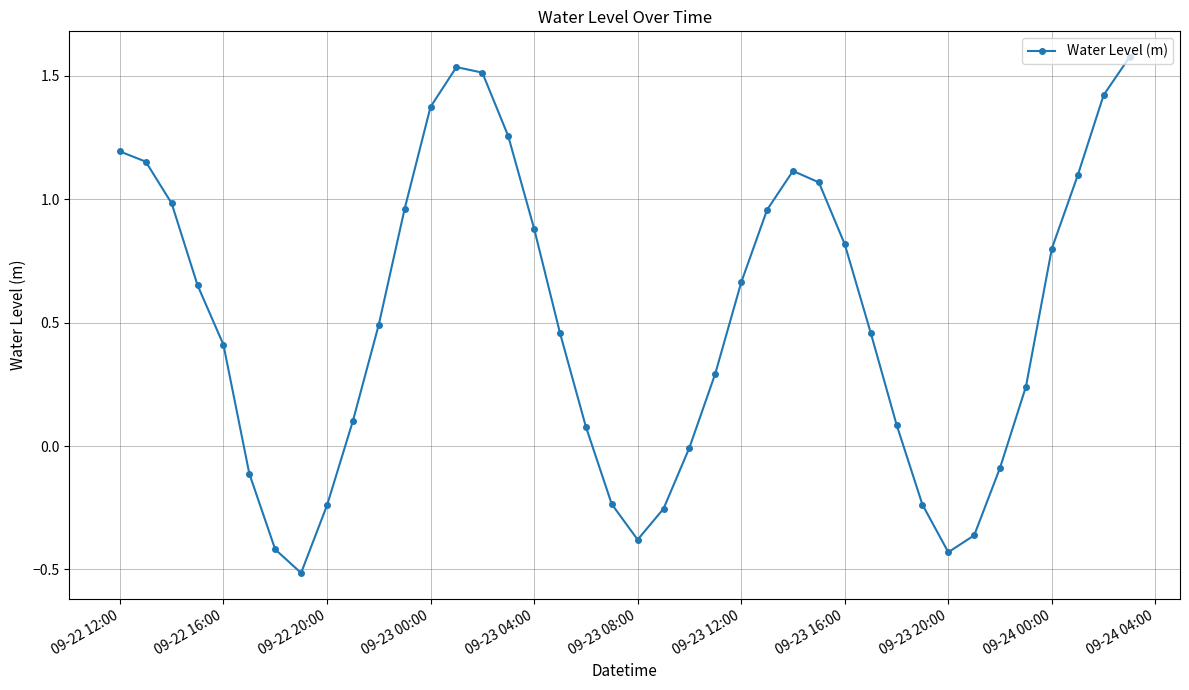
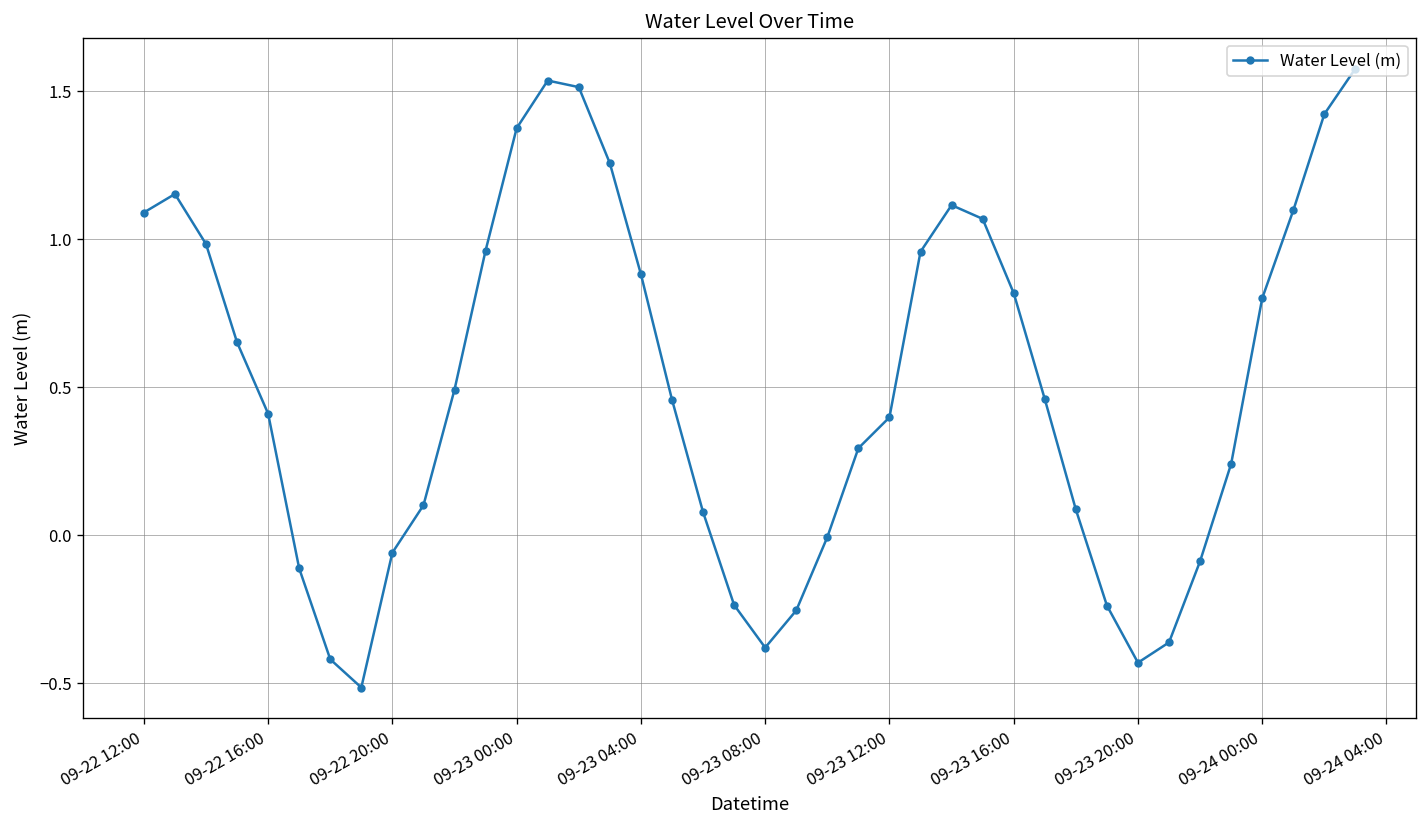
09-22 12:00: 1.19 -> 1.09
09-22 20:00: -0.24 -> -0.06
09-23 12:00: 0.66 -> 0.40
